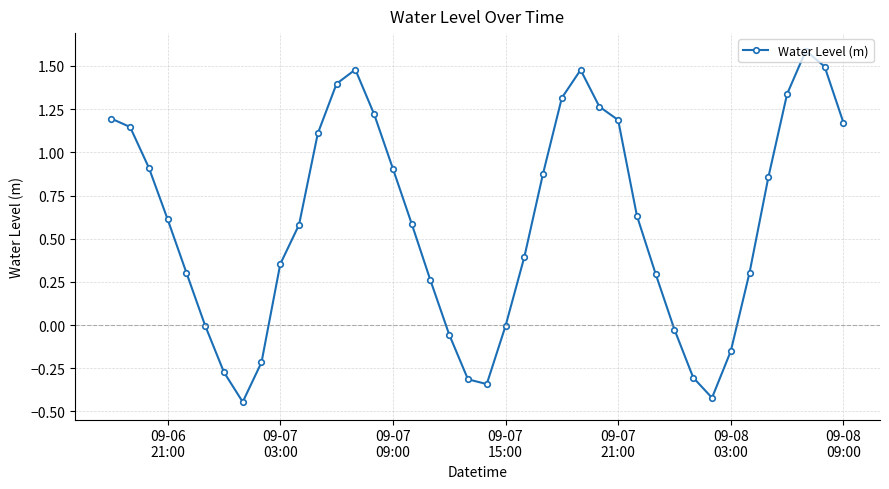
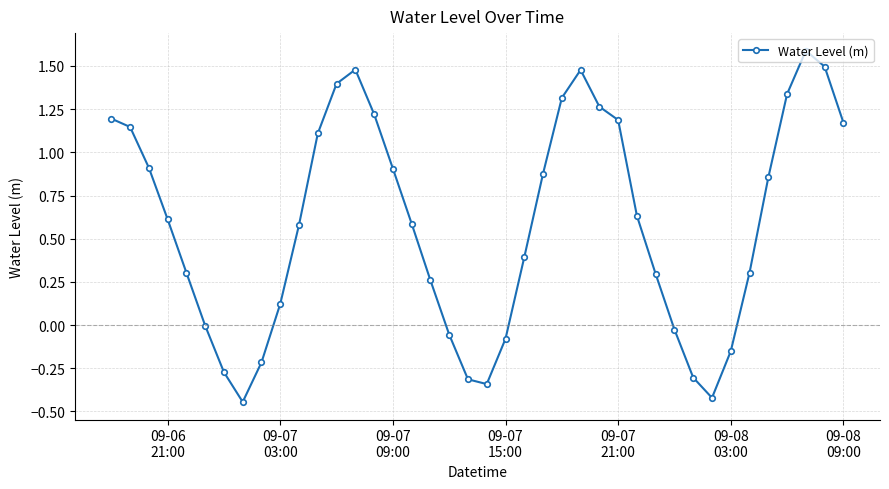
09-07 03:00: 0.35 -> 0.12
09-07 15:00: -0.01 -> -0.08
